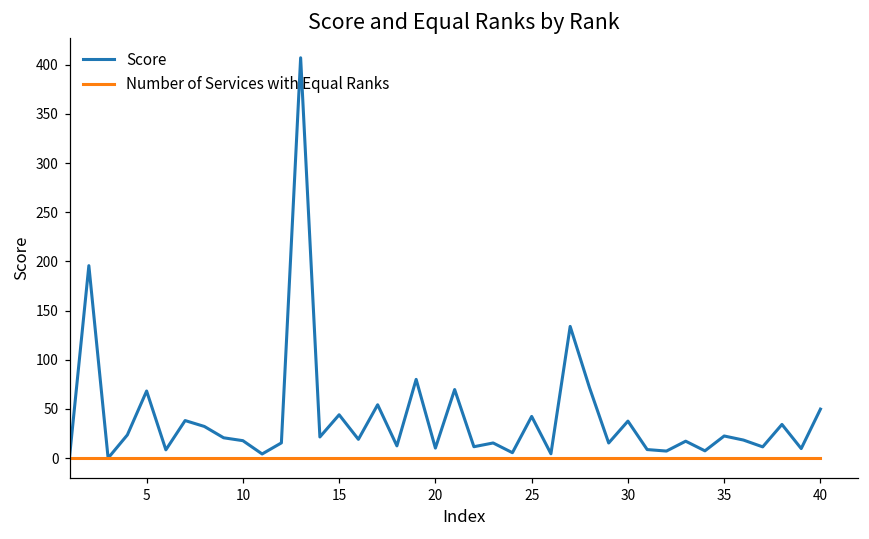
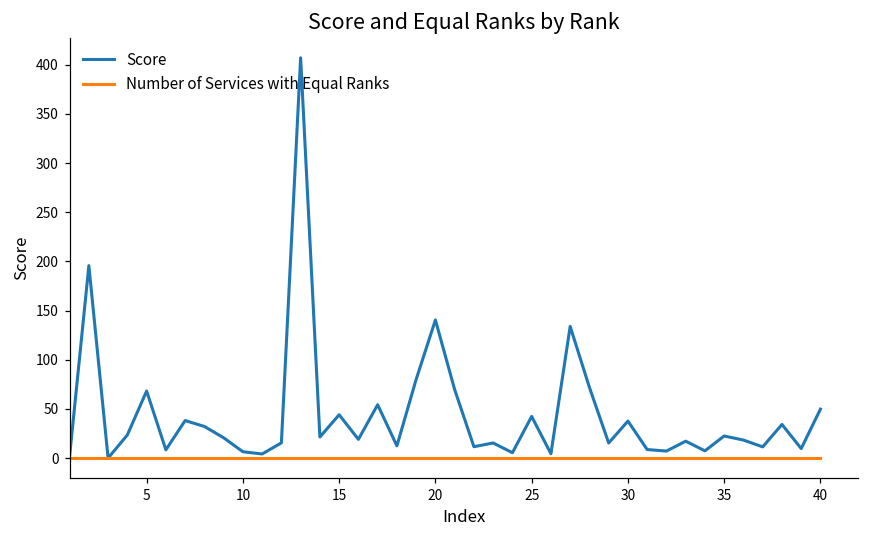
Score, 10: 20 -> 10
Score, 20: 10 -> 140
